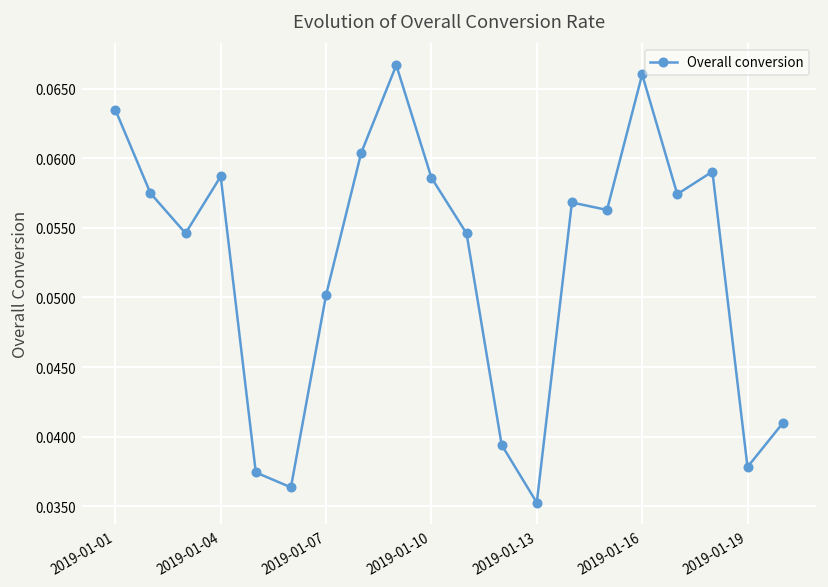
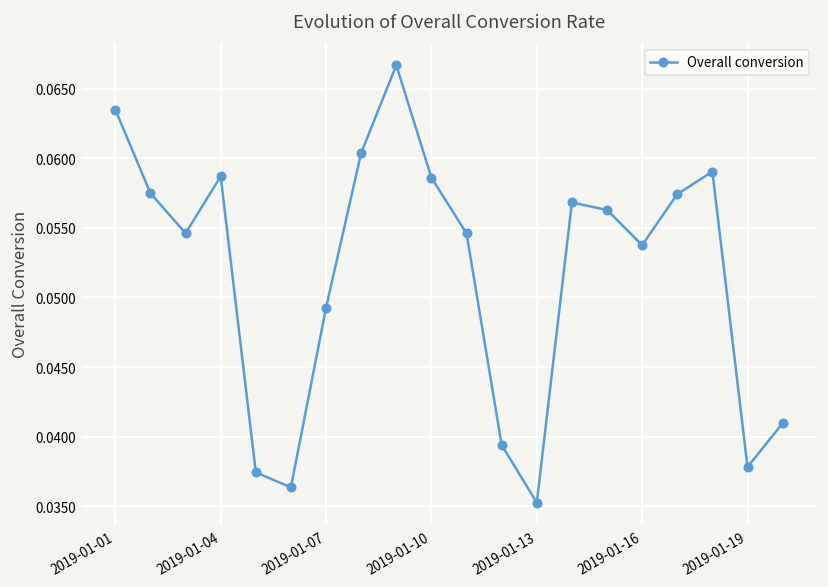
2019-01-07: 0.0502 -> 0.0493
2019-01-16: 0.0660 -> 0.0538
